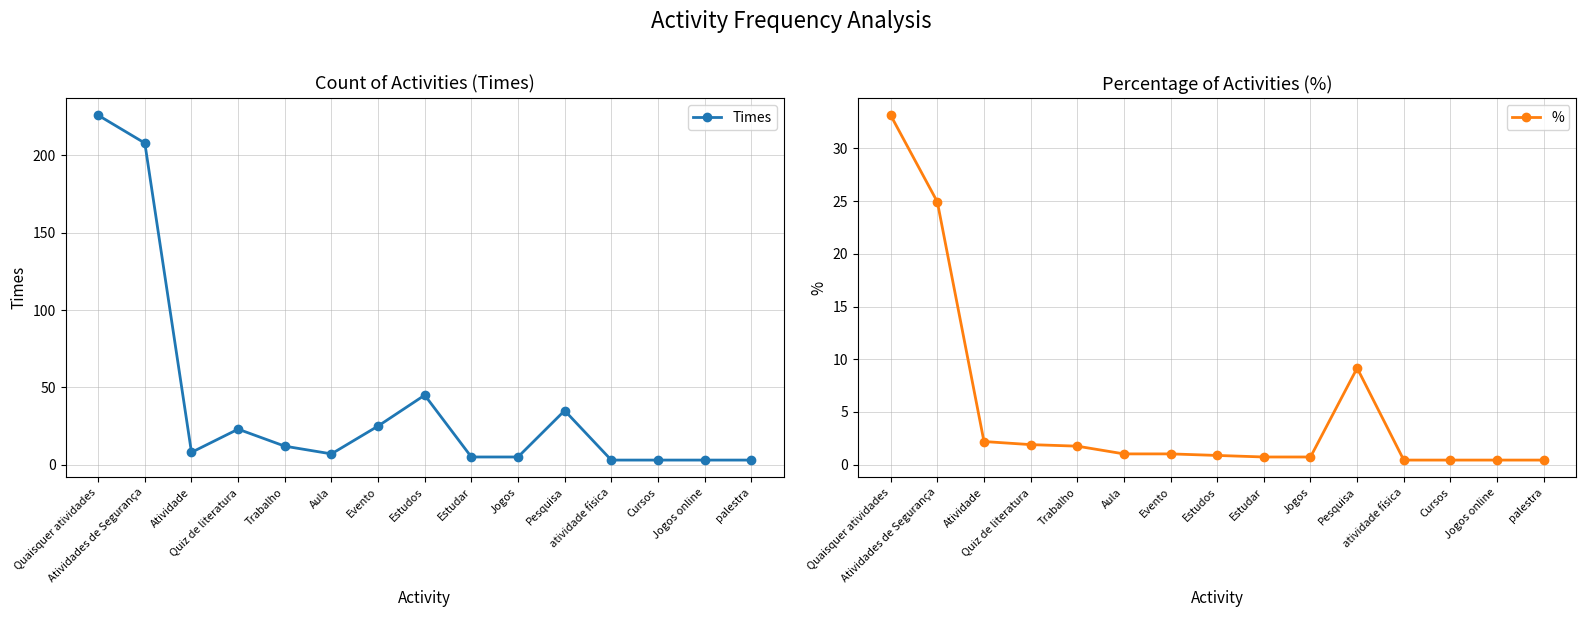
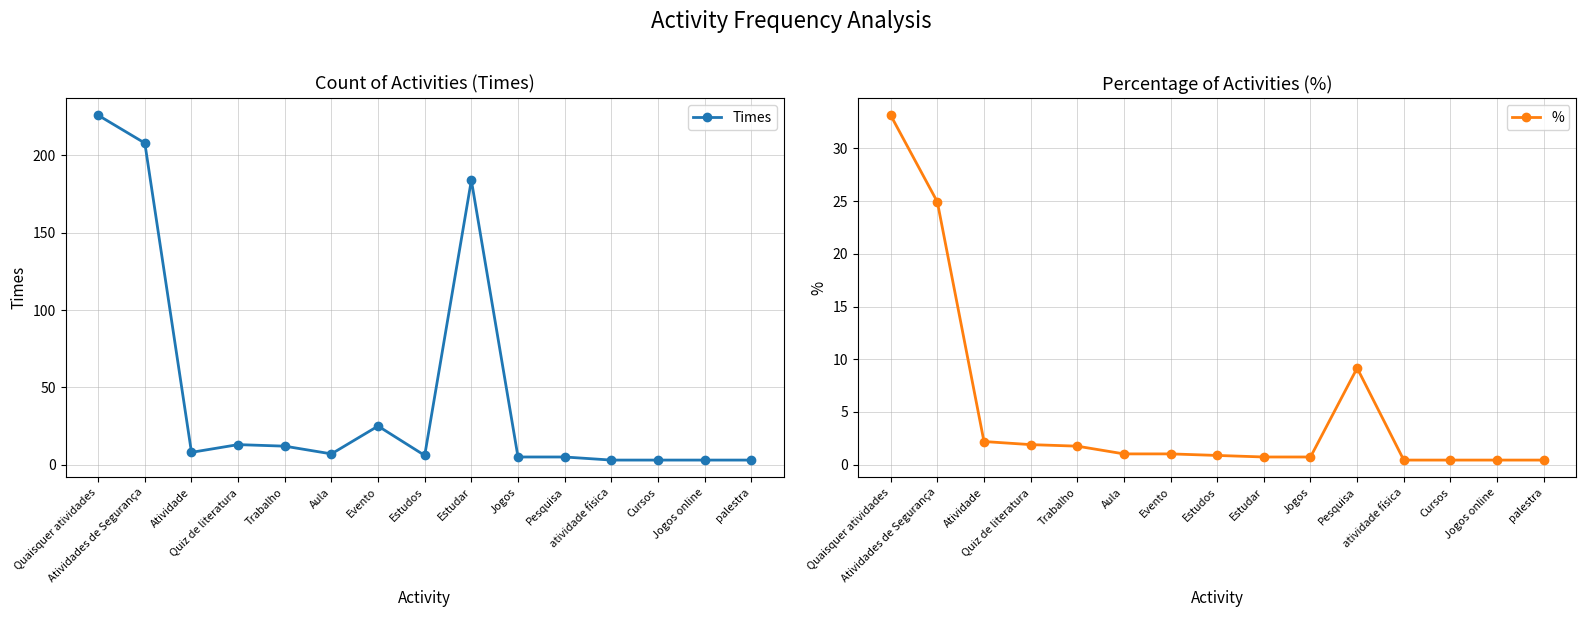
Count of Activities (Times), Quiz de literatura: 23 -> 13
Count of Activities (Times), Estudos: 45 -> 6
Count of Activities (Times), Estudar: 5 -> 184
Count of Activities (Times), Pesquisa: 35 -> 5
